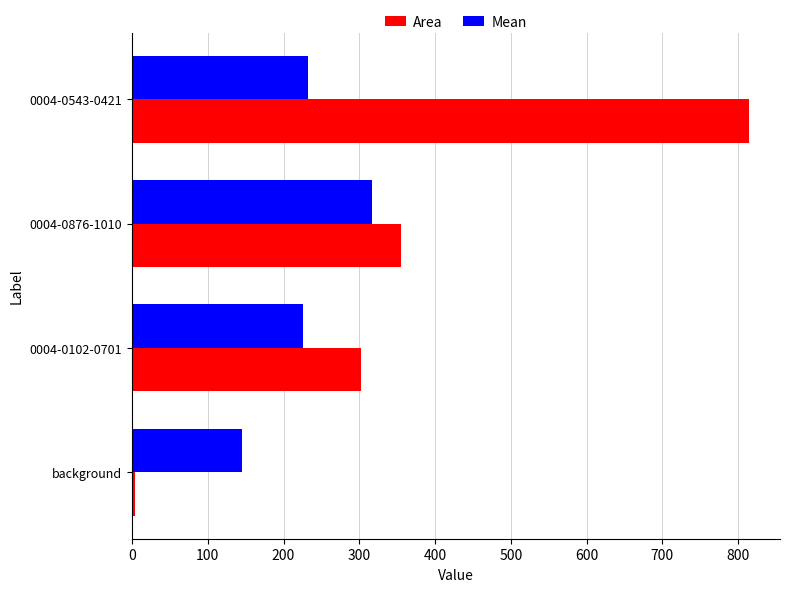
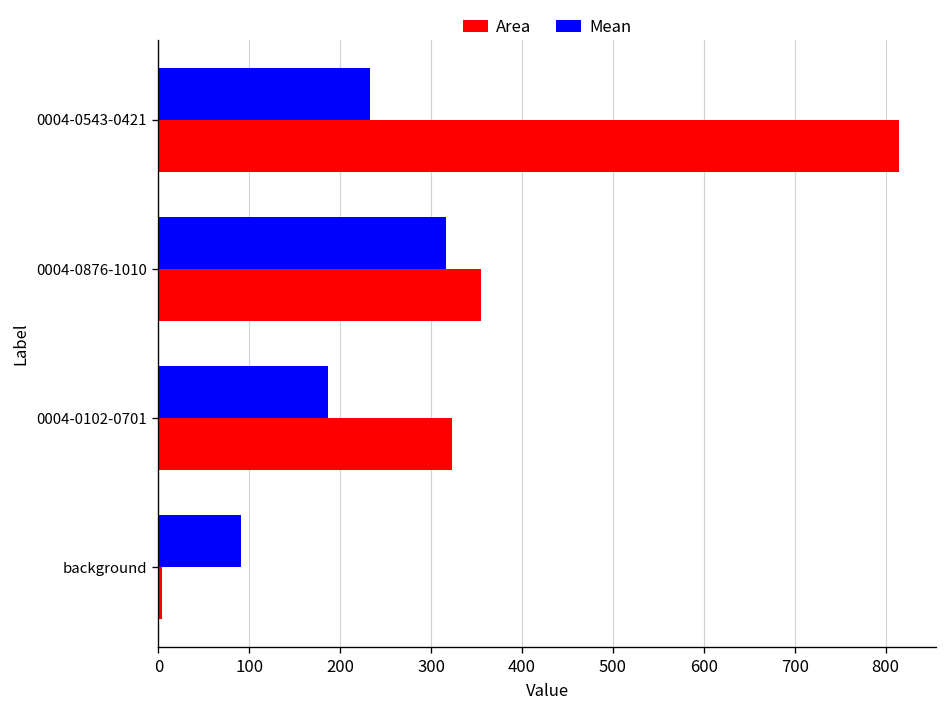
Mean, 0004-0102-0701: 230 -> 190
Area, 0004-0102-0701: 300 -> 320
Mean, background: 150 -> 90
